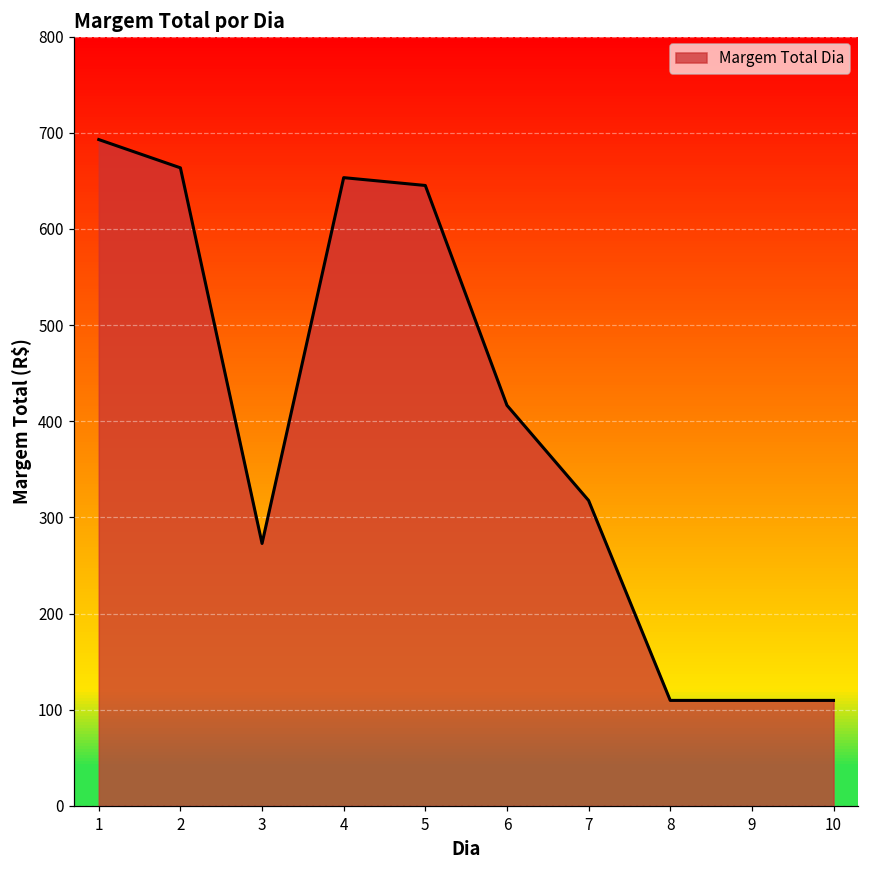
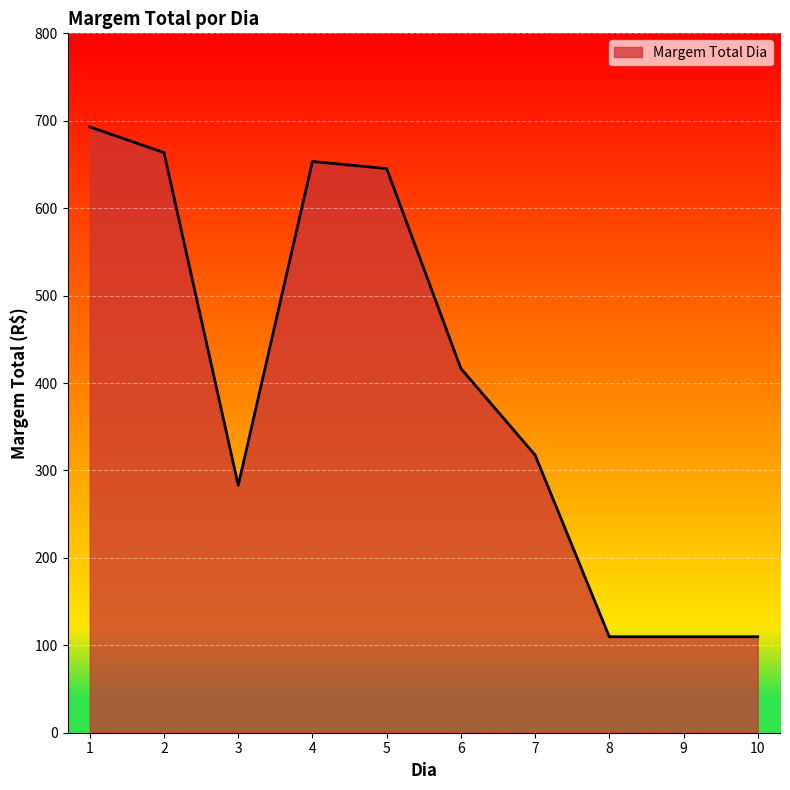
3: 270 -> 280
